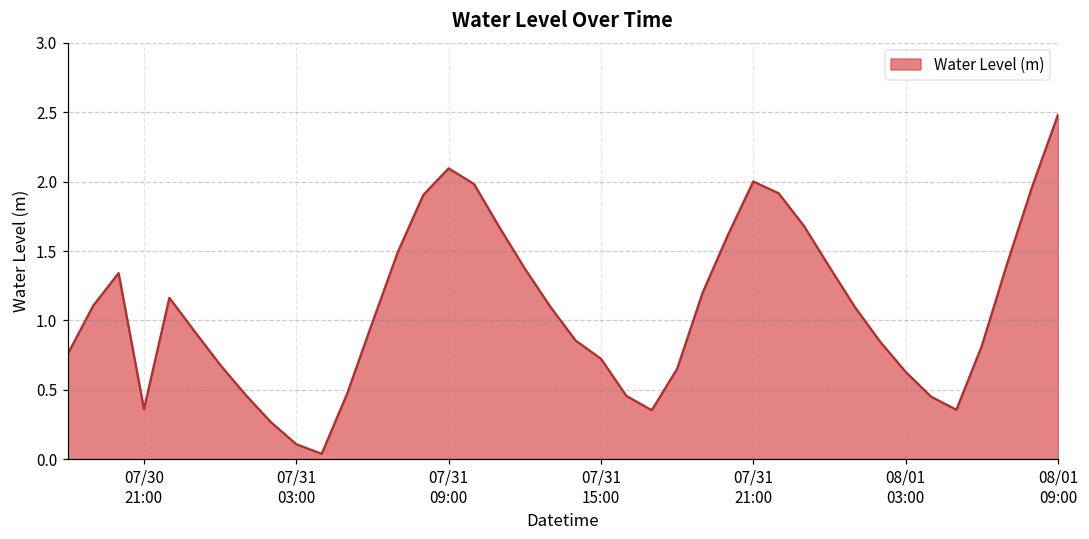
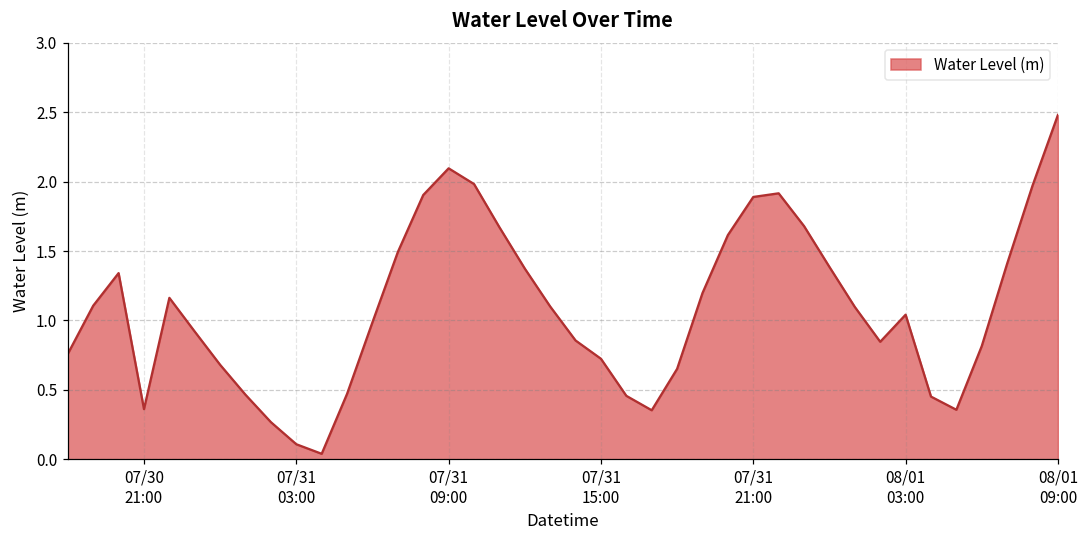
07/31 21:00: 2.00 -> 1.89
08/01 03:00: 0.63 -> 1.04
